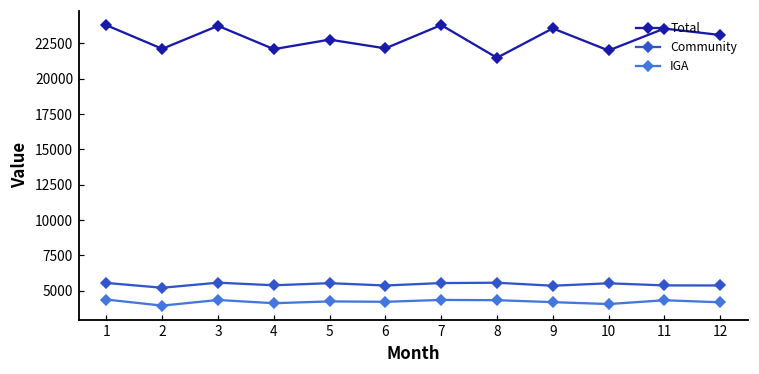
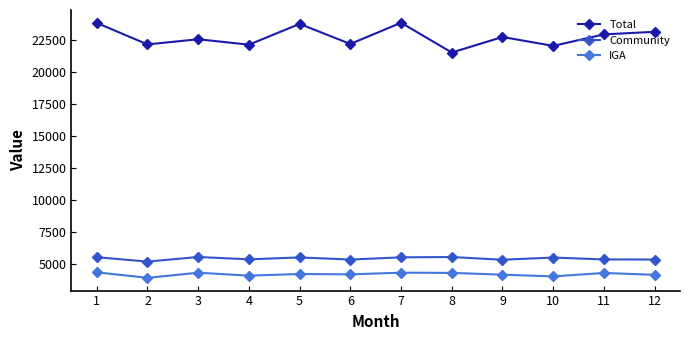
Total, 3: 23700 -> 22500
Total, 5: 22800 -> 23700
Total, 9: 23600 -> 22700
Total, 11: 23600 -> 22900
